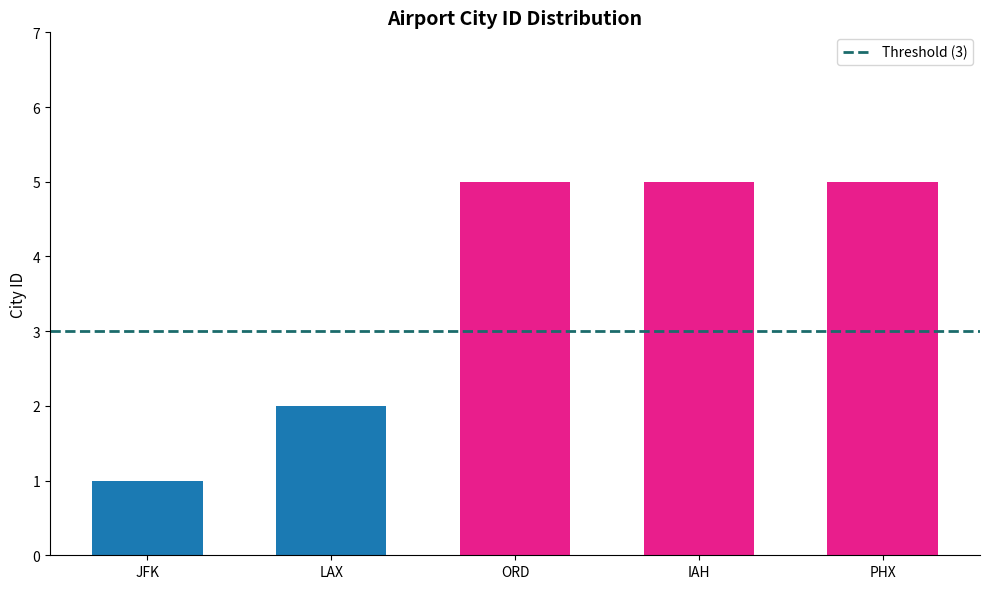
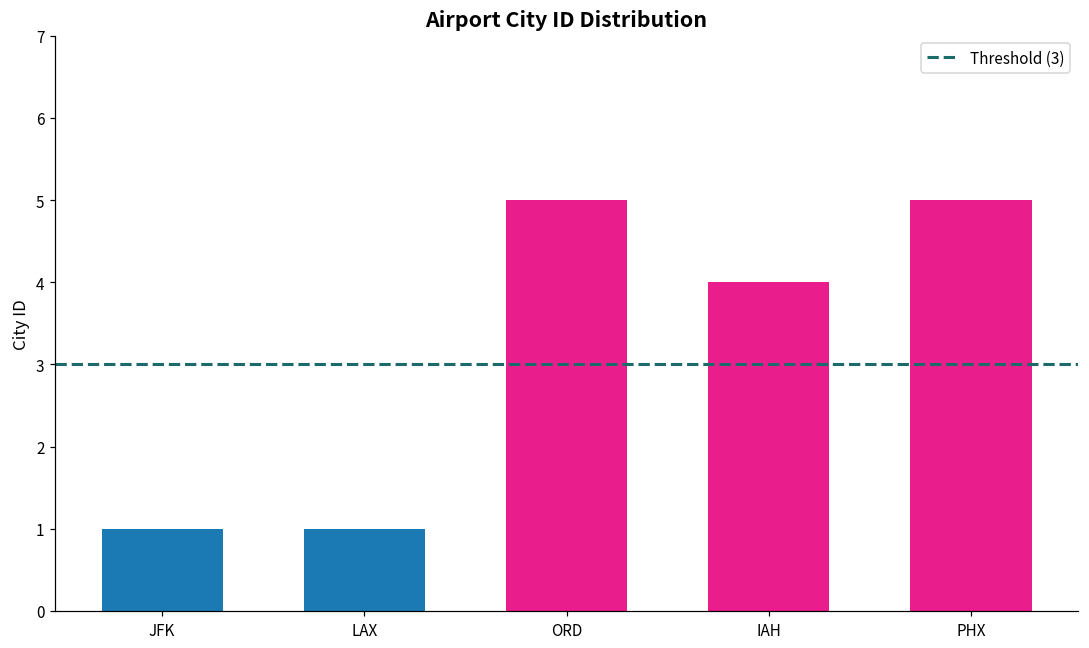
LAX: 2 -> 1
IAH: 5 -> 4
